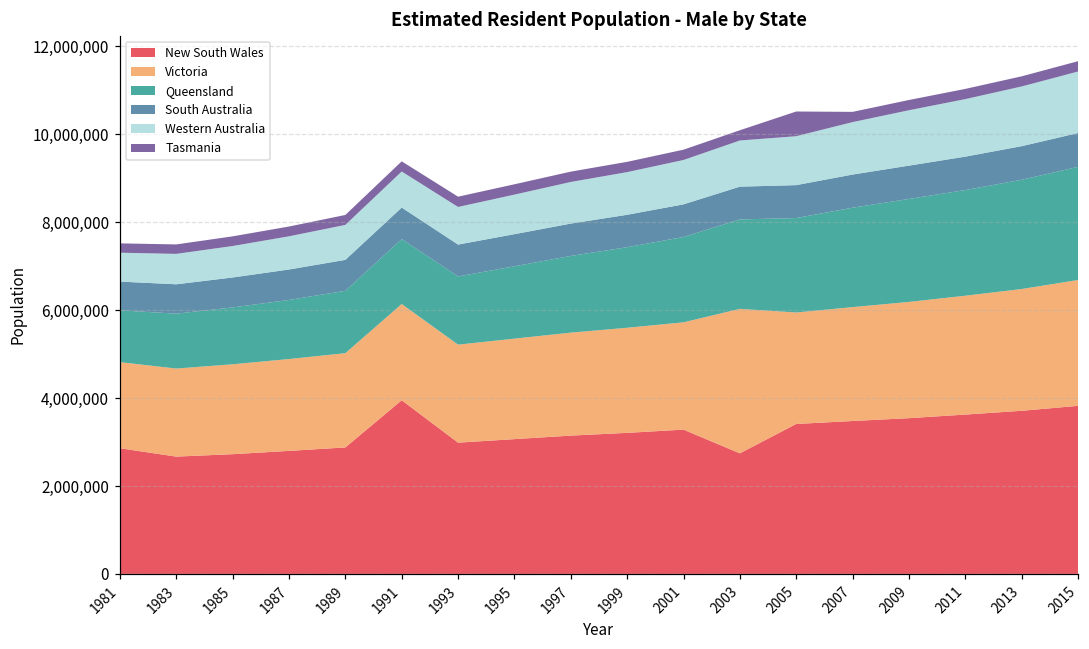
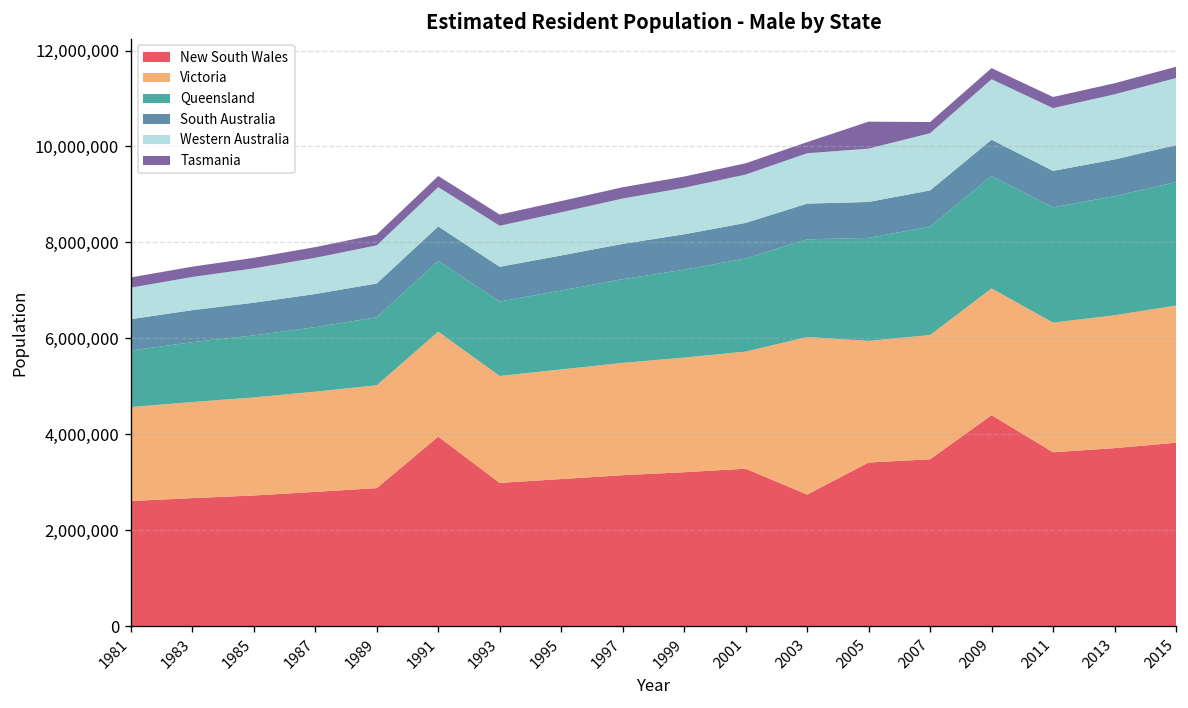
New South Wales, 1981: 2,900,000 -> 2,600,000
New South Wales, 2009: 3,500,000 -> 4,400,000
